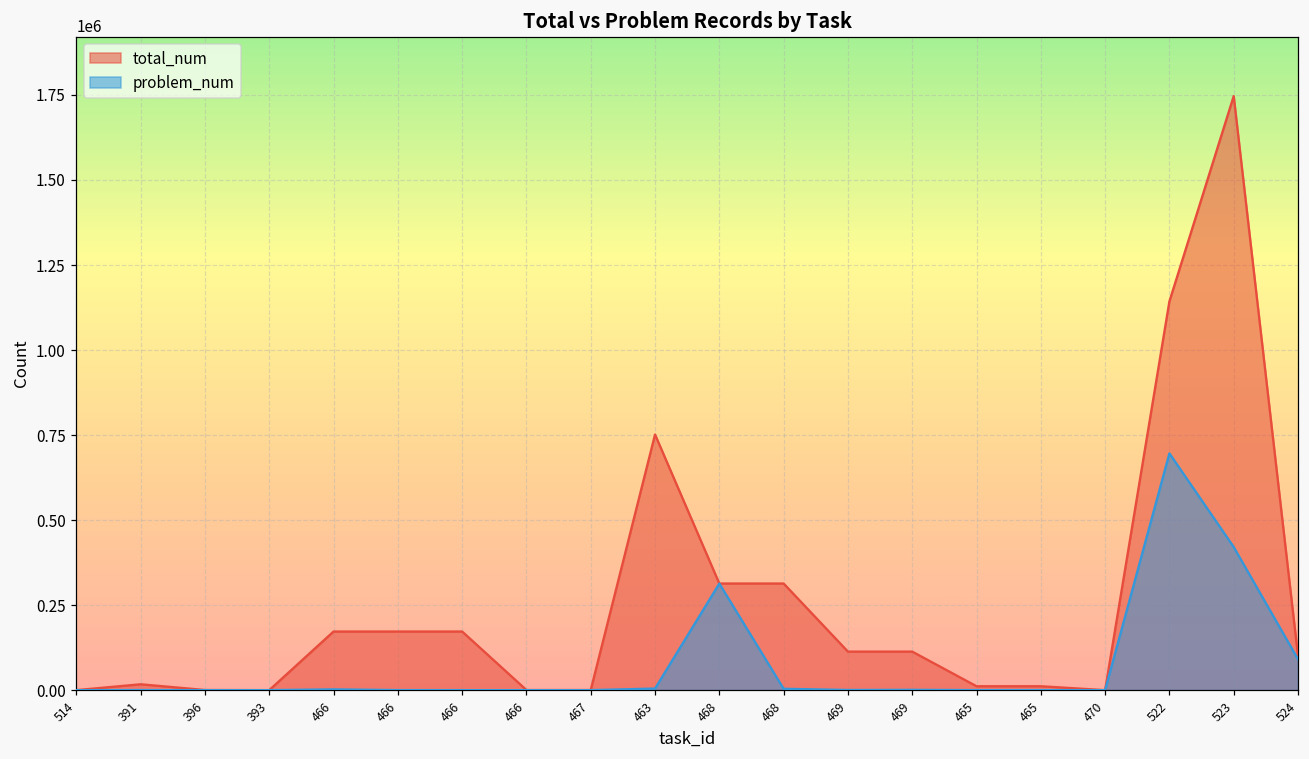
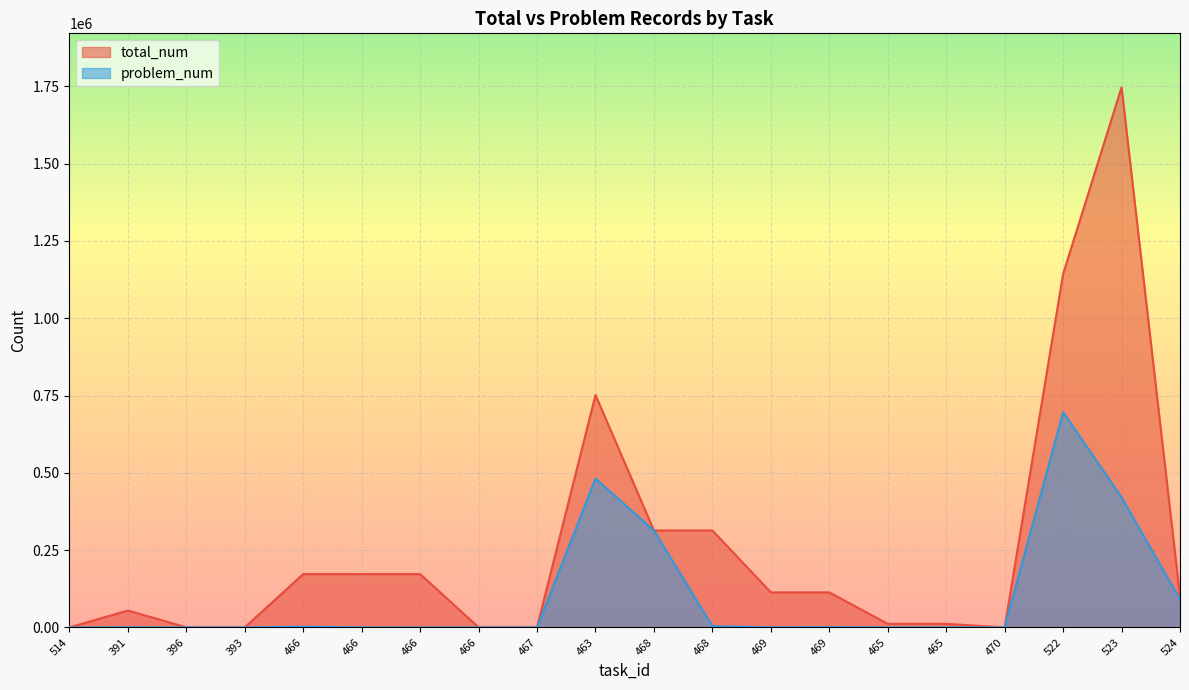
total_num, 391: 20000 -> 50000
problem_num, 463: 0 -> 480000
